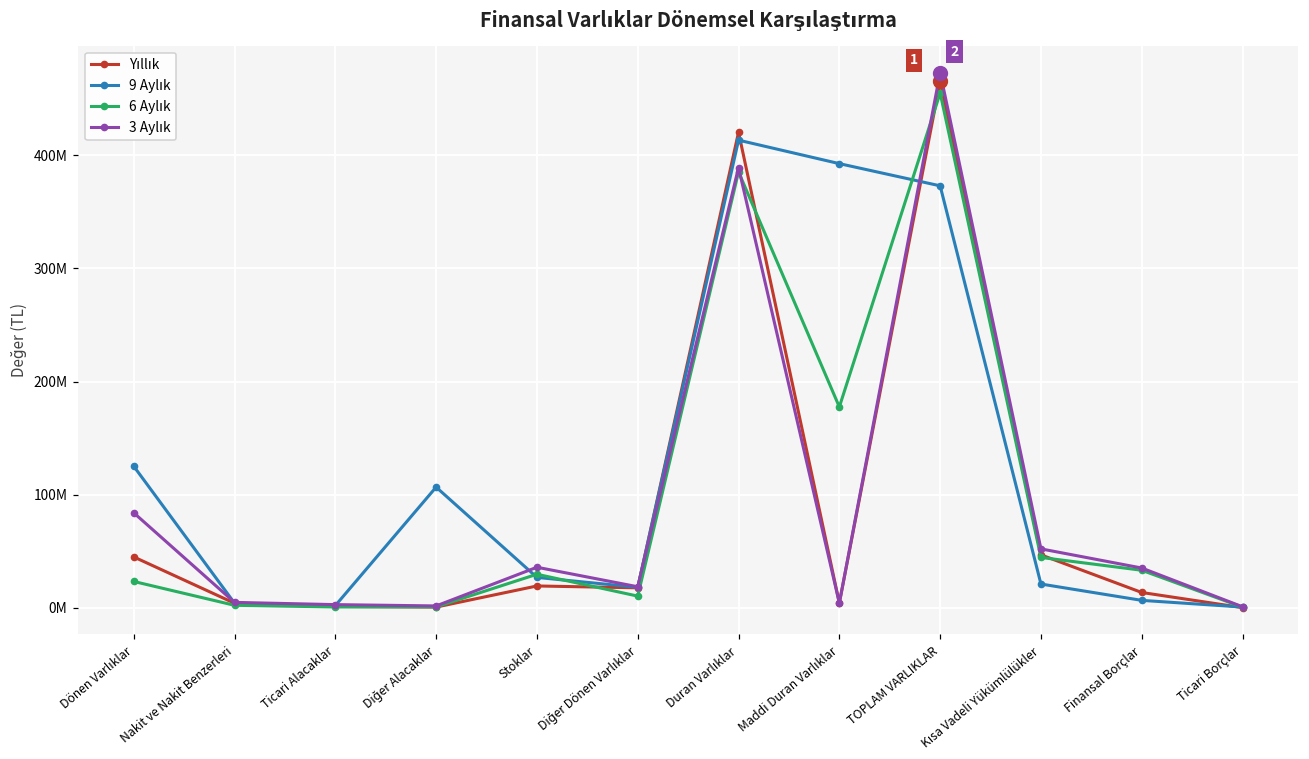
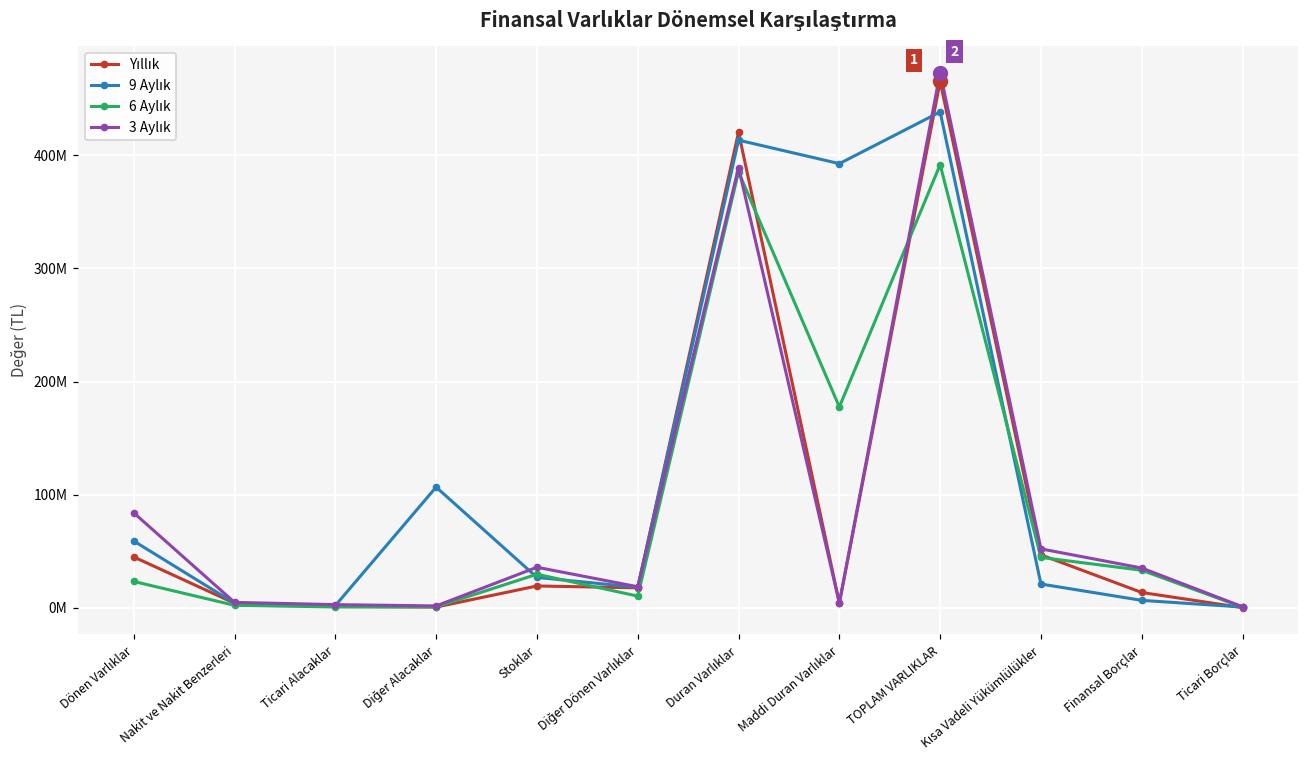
9 Aylık, Dönen Varlıklar: 125000000 -> 59000000
9 Aylık, TOPLAM VARLIKLAR: 373000000 -> 438000000
6 Aylık, TOPLAM VARLIKLAR: 455000000 -> 392000000
